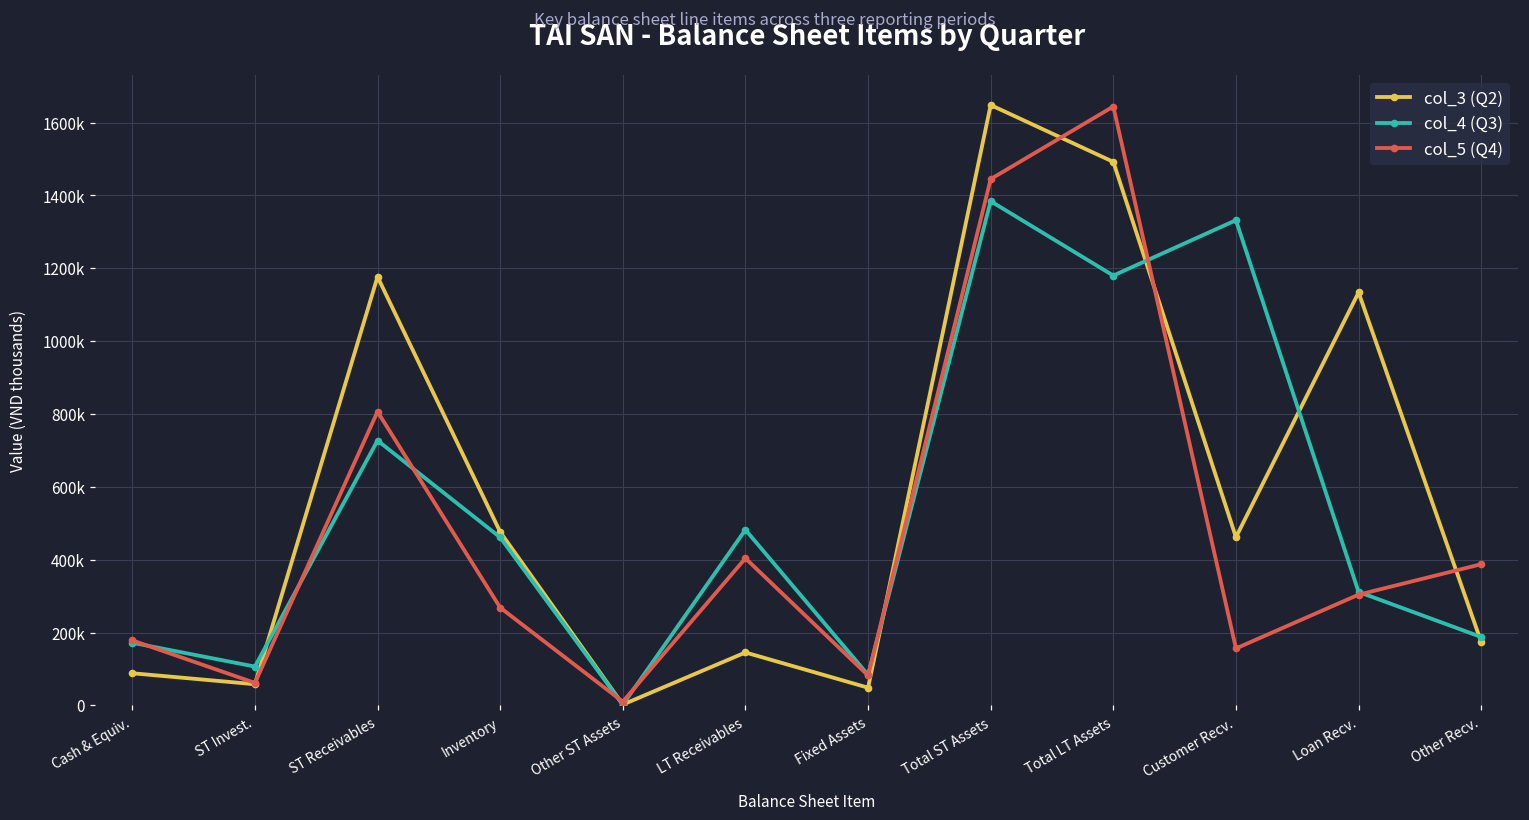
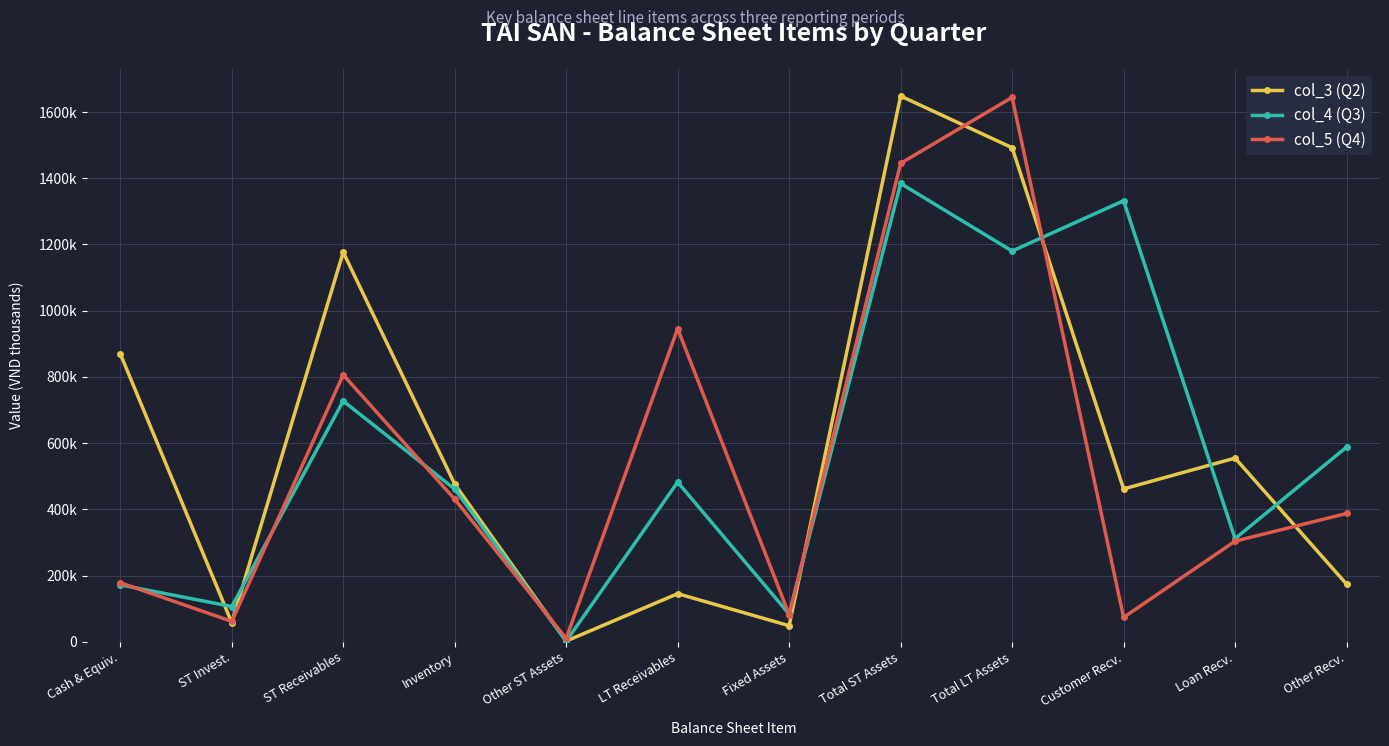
col_3 (Q2), Cash & Equiv.: 90000 -> 870000
col_5 (Q4), Inventory: 270000 -> 430000
col_5 (Q4), LT Receivables: 400000 -> 950000
col_5 (Q4), Customer Recv.: 160000 -> 70000
col_3 (Q2), Loan Recv.: 1130000 -> 550000
col_4 (Q3), Other Recv.: 190000 -> 590000
